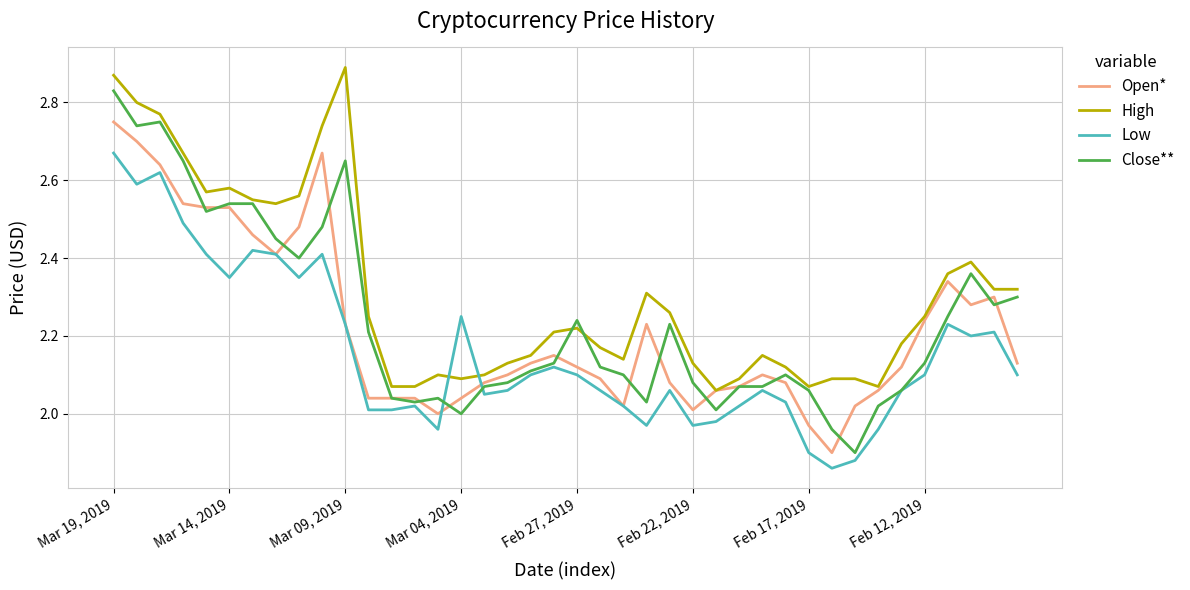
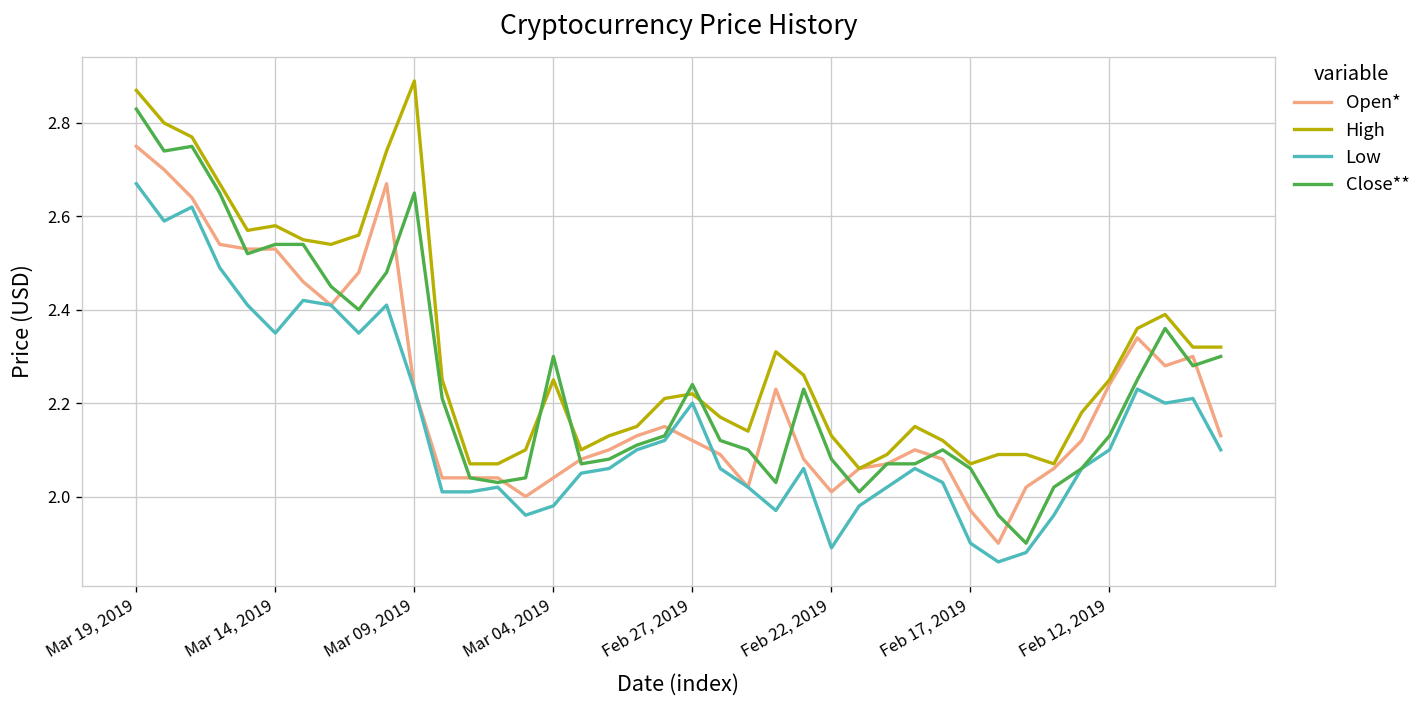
High, Mar 04, 2019: 2.09 -> 2.25
Low, Mar 04, 2019: 2.25 -> 1.98
Close**, Mar 04, 2019: 2.0 -> 2.3
Low, Feb 27, 2019: 2.1 -> 2.2
Low, Feb 22, 2019: 1.97 -> 1.89
